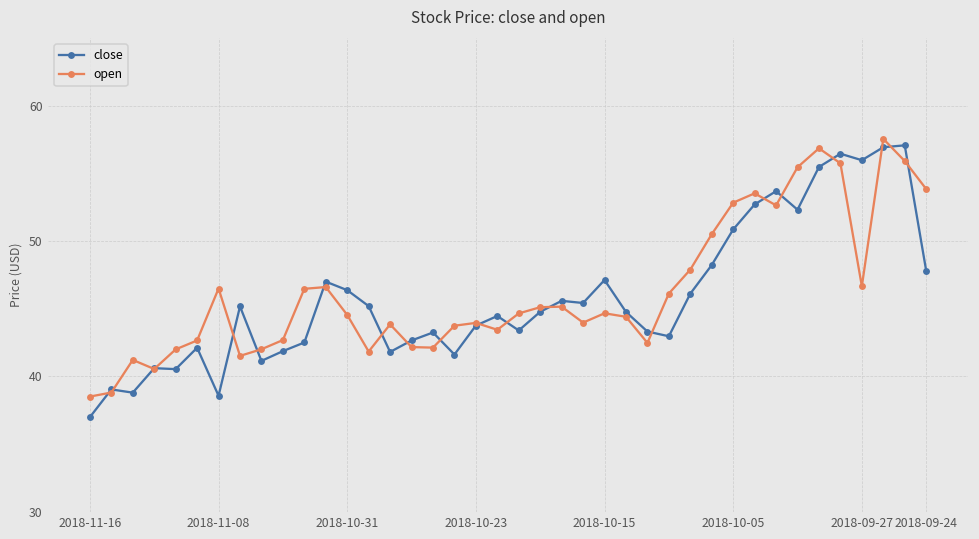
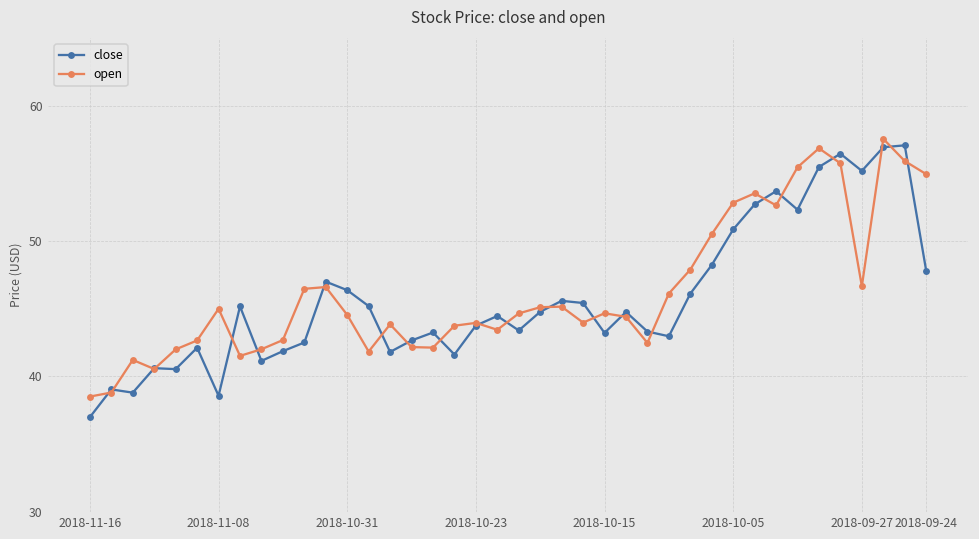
open, 2018-11-08: 46.5 -> 45.0
close, 2018-10-15: 47.1 -> 43.2
close, 2018-09-27: 56.0 -> 55.2
open, 2018-09-24: 53.9 -> 55.0
